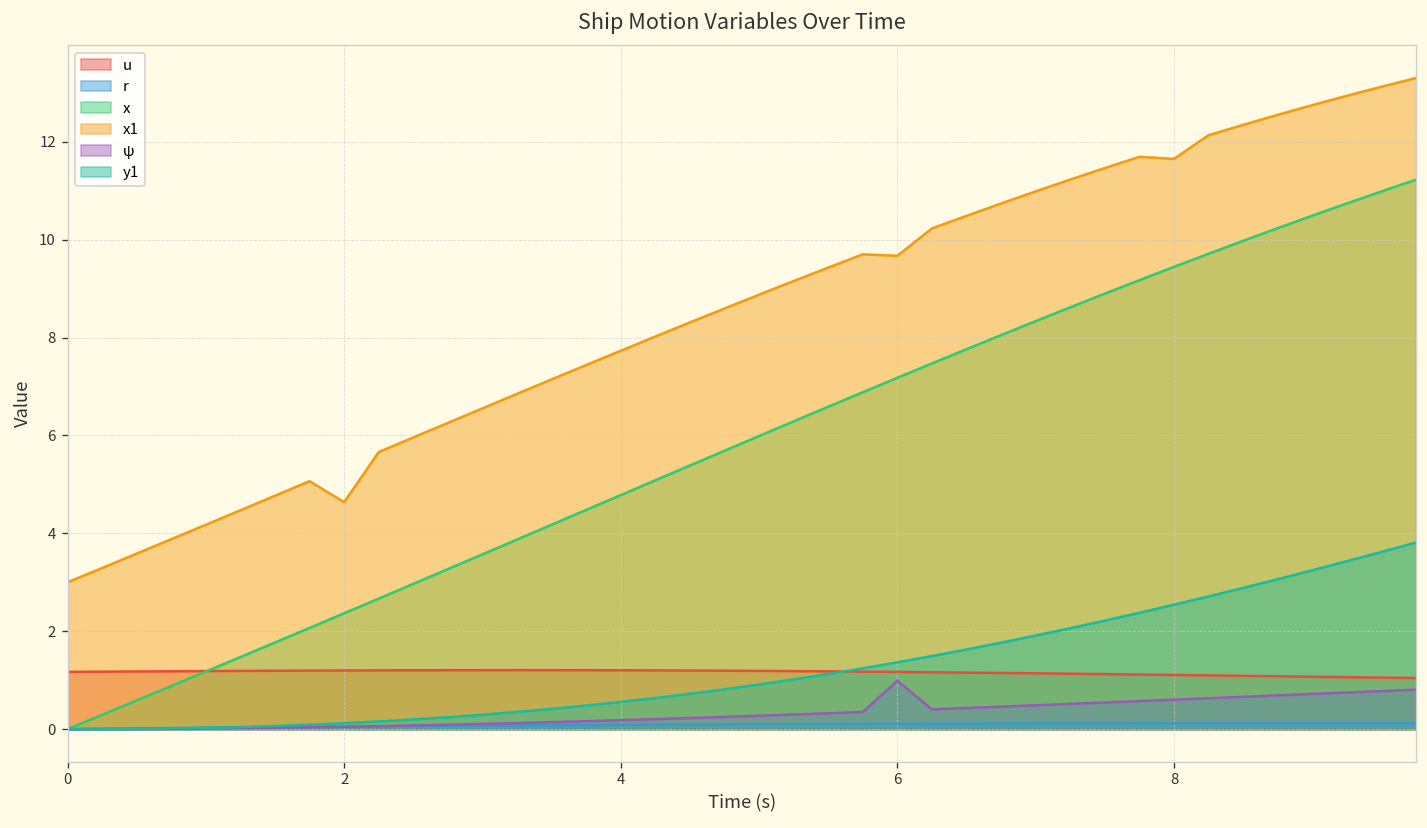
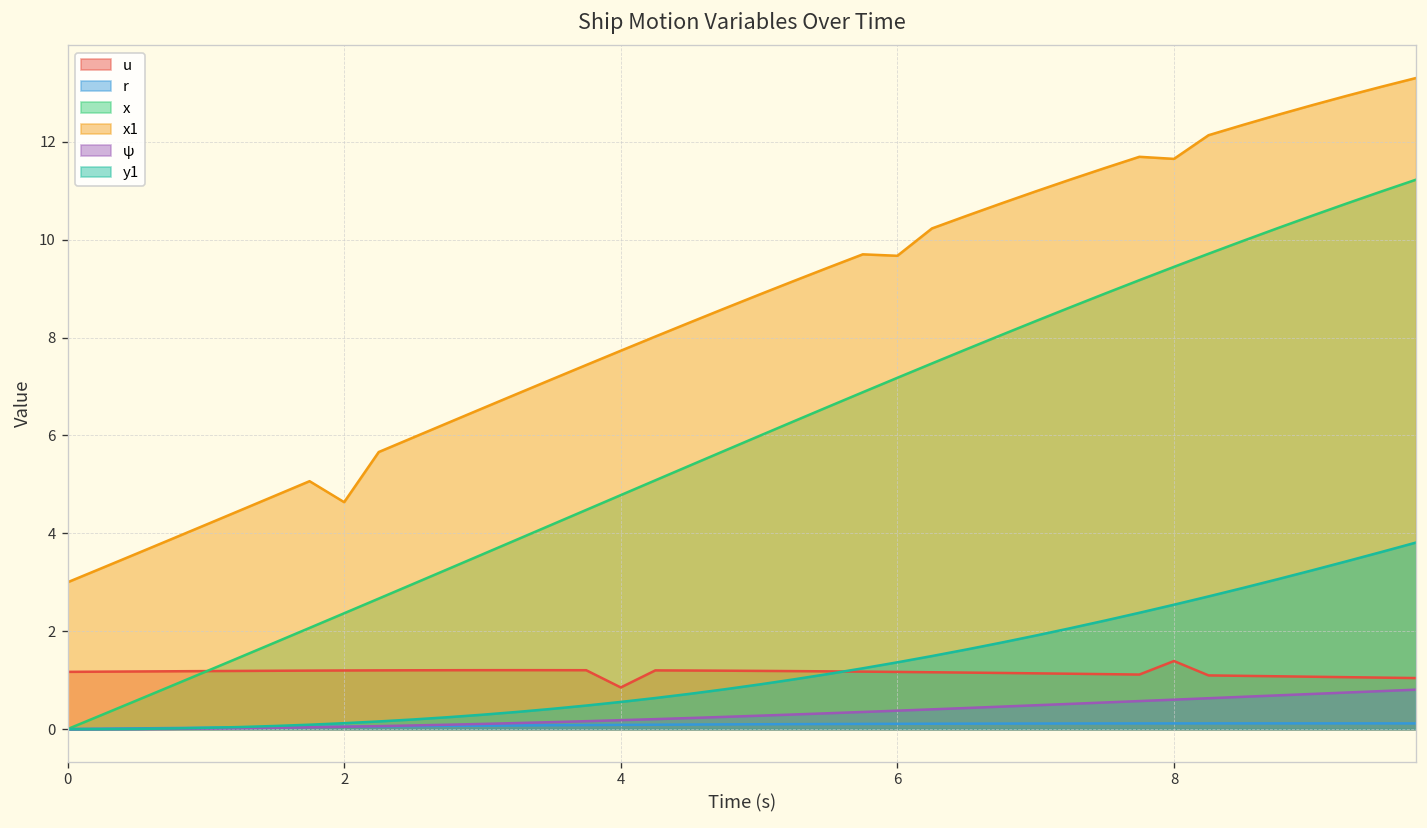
u, 4: 1.2 -> 0.9
ψ, 6: 1.0 -> 0.4
u, 8: 1.1 -> 1.4
